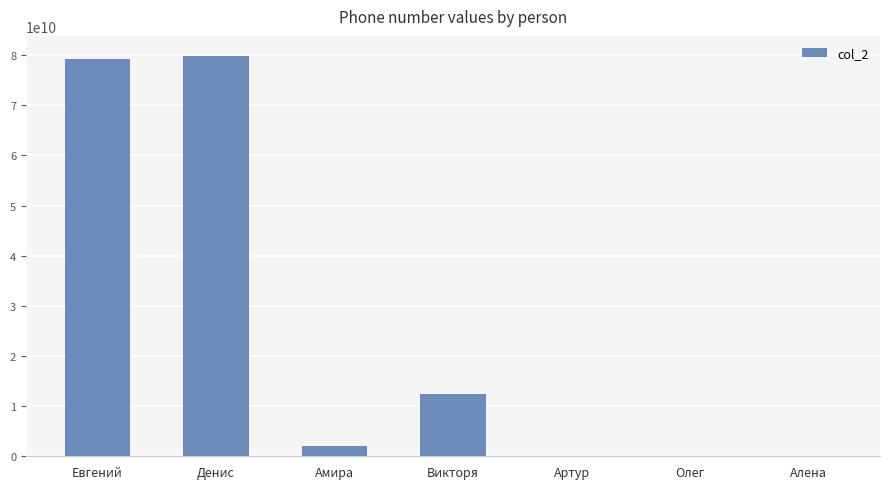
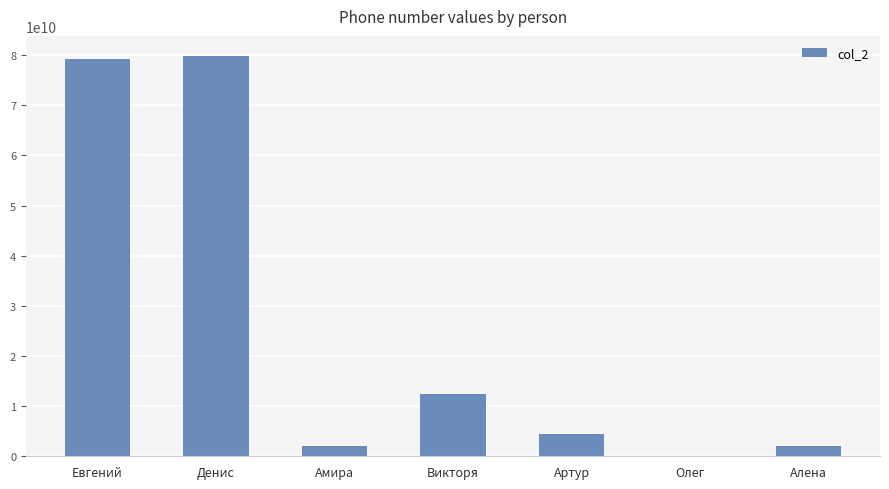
Артур: 0 -> 4000000000
Алена: 0 -> 2000000000
